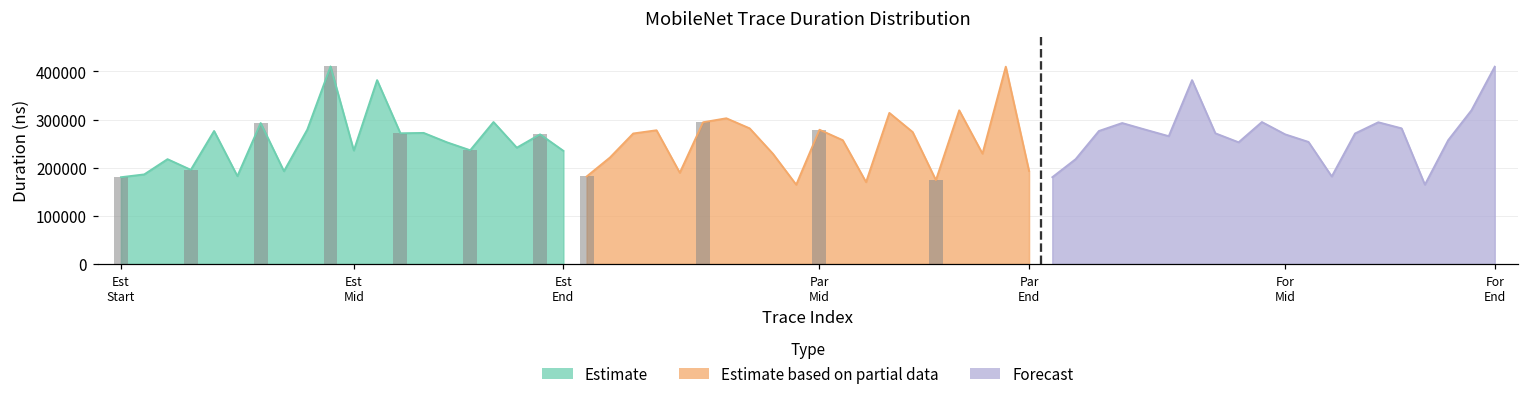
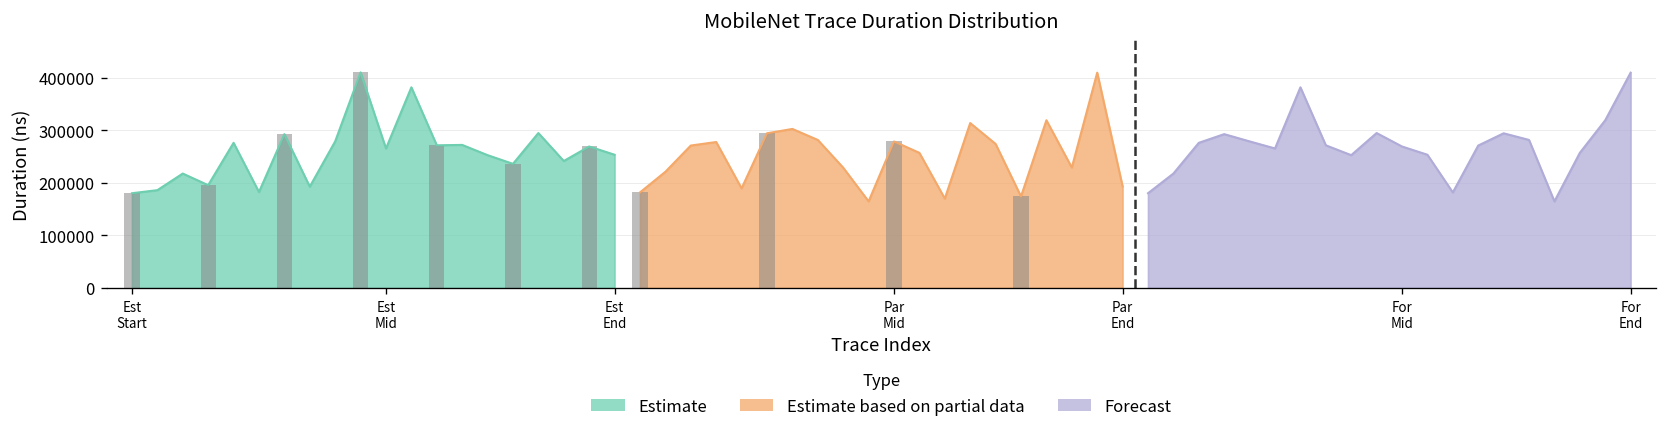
Estimate, Est Mid: 240000 -> 270000
Estimate, Est End: 240000 -> 250000
